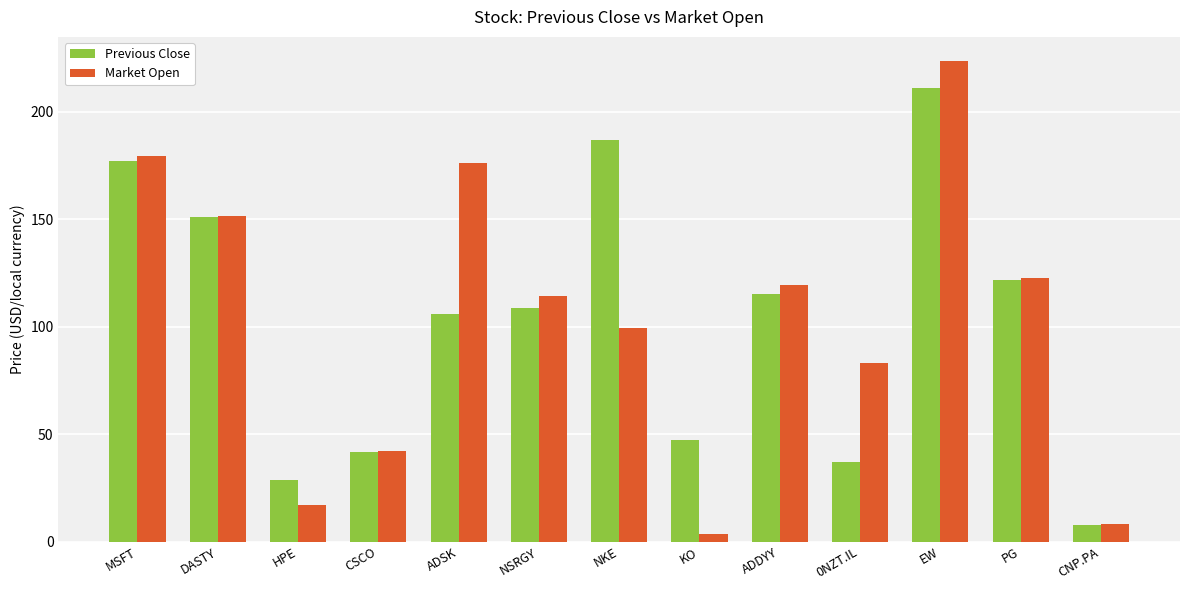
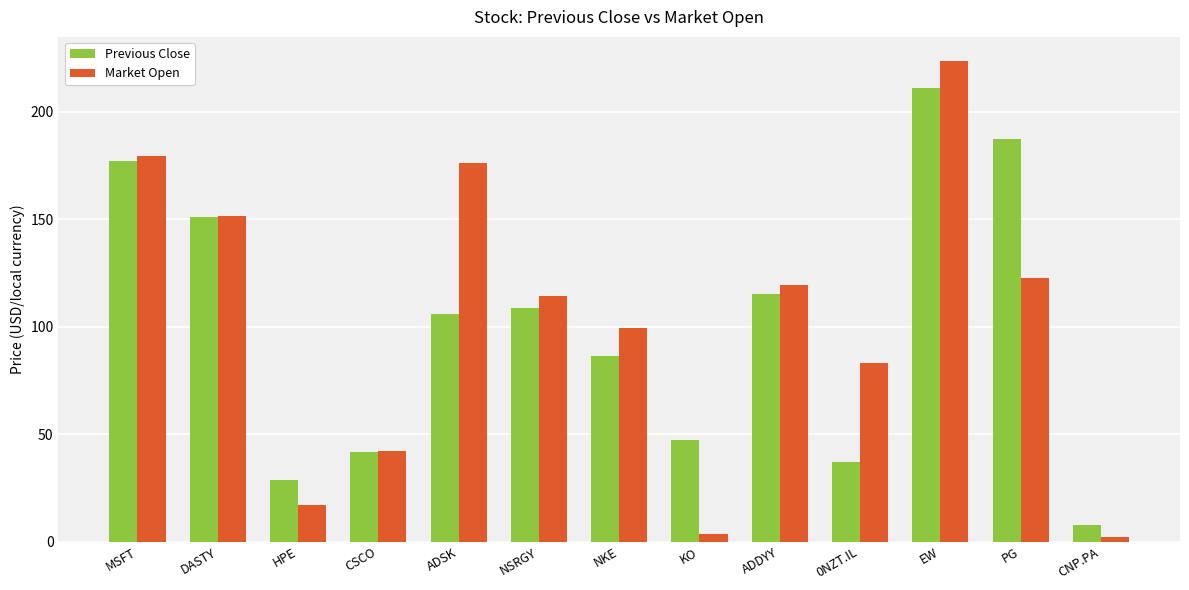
Previous Close, NKE: 187 -> 86
Previous Close, PG: 122 -> 187
Market Open, CNP.PA: 8 -> 2
